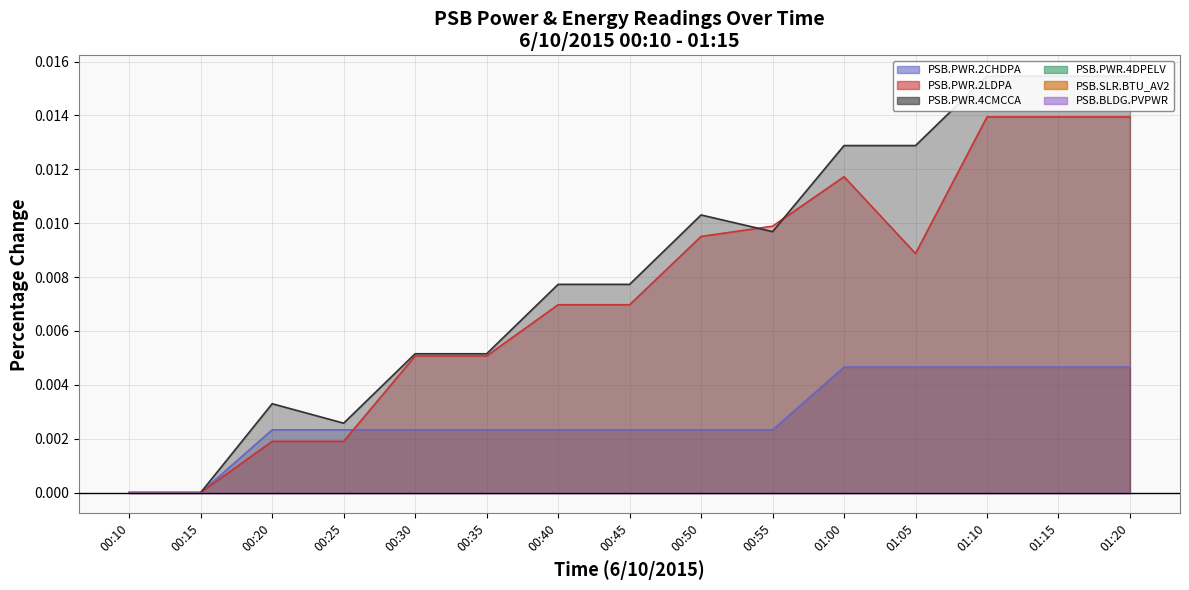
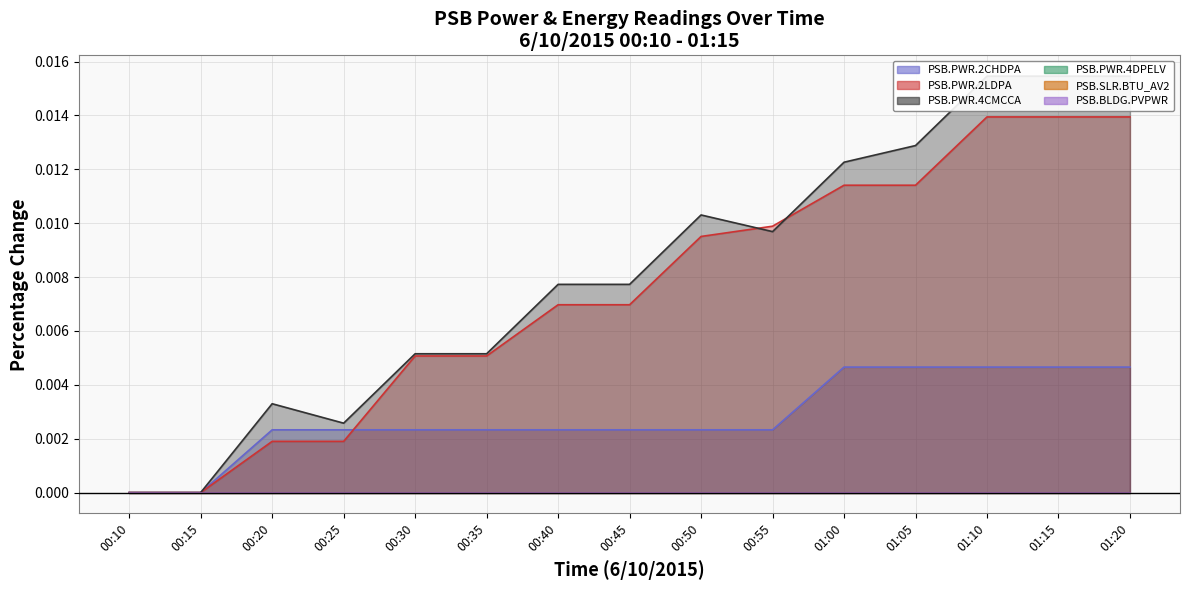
PSB.PWR.2LDPA, 01:00: 0.0117 -> 0.0114
PSB.PWR.4CMCCA, 01:00: 0.0129 -> 0.0123
PSB.PWR.2LDPA, 01:05: 0.0089 -> 0.0114
